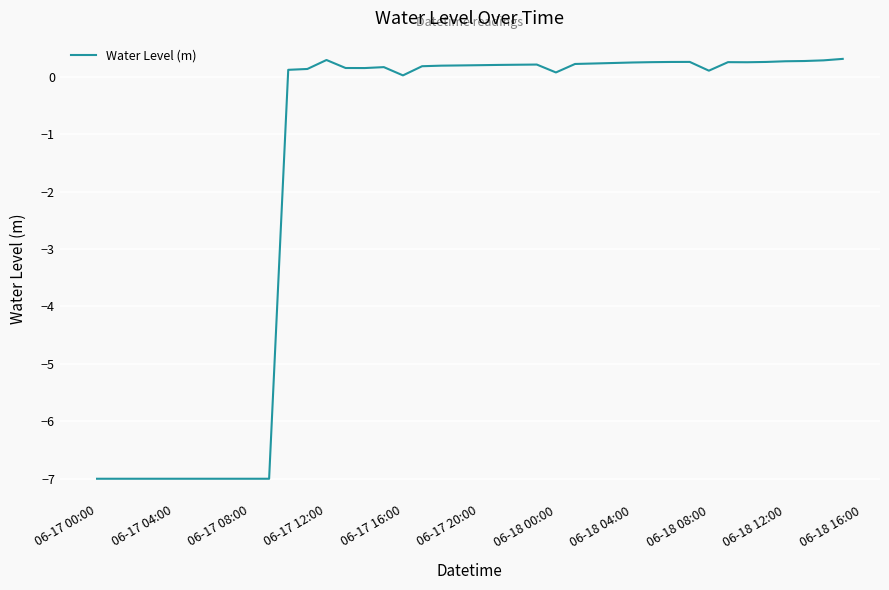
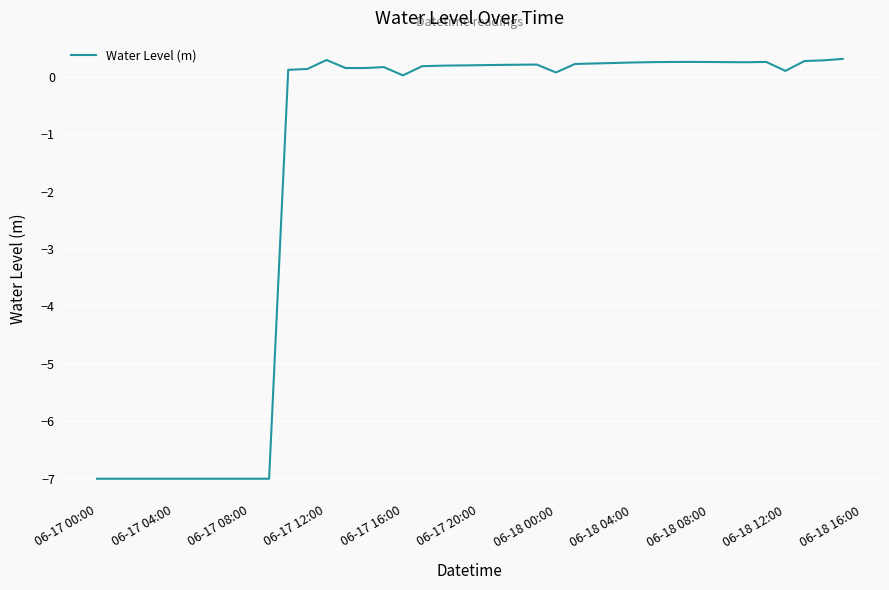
06-18 08:00: 0.1 -> 0.3
06-18 12:00: 0.3 -> 0.1
